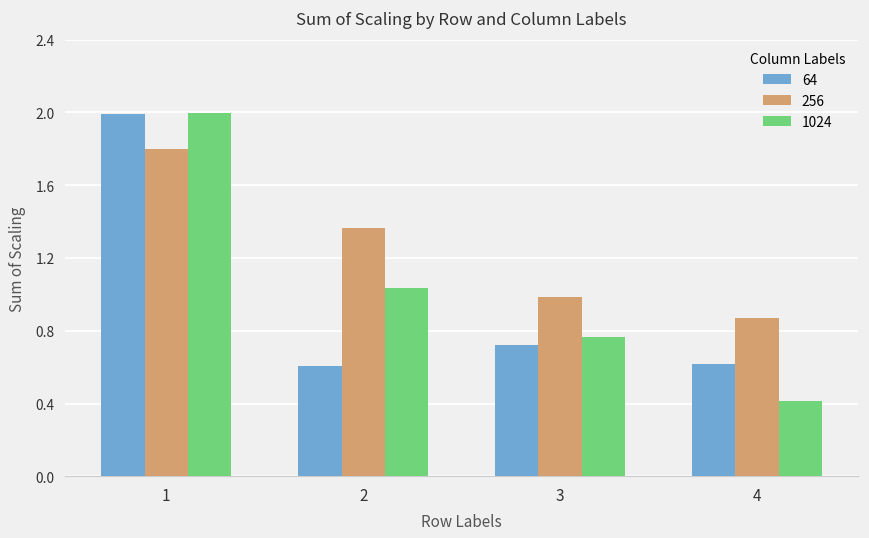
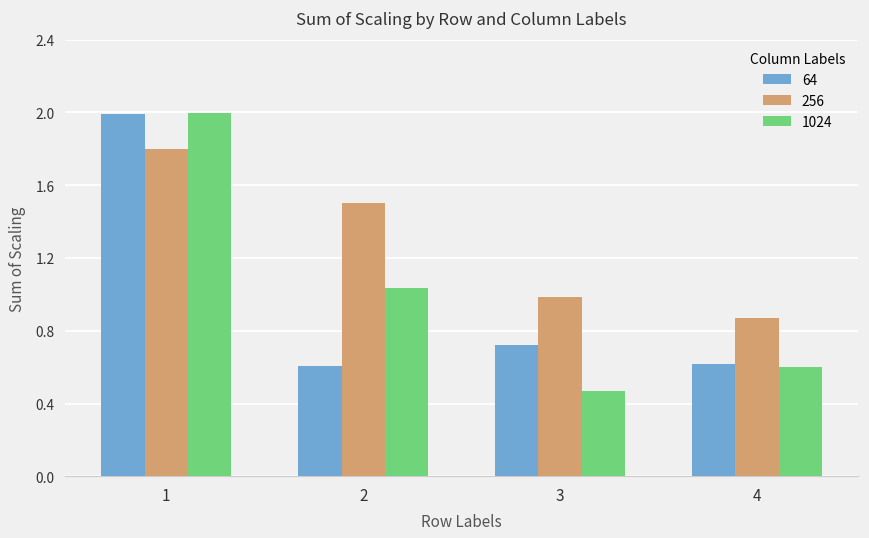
256, 2: 1.36 -> 1.50
1024, 3: 0.77 -> 0.47
1024, 4: 0.41 -> 0.60
